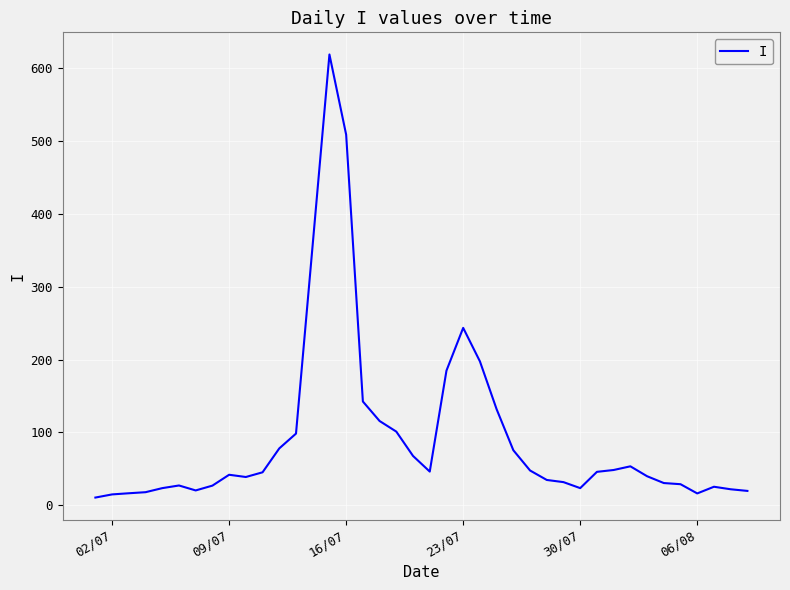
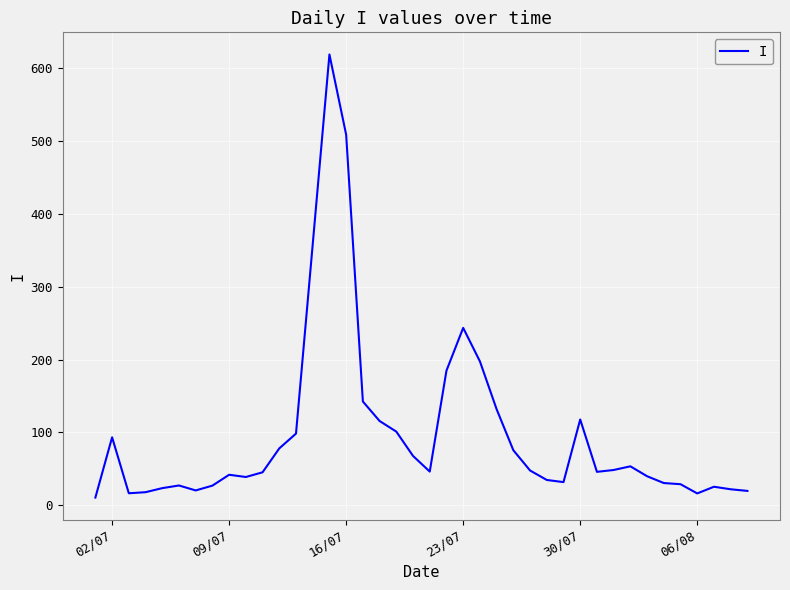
02/07: 20 -> 90
30/07: 20 -> 120
